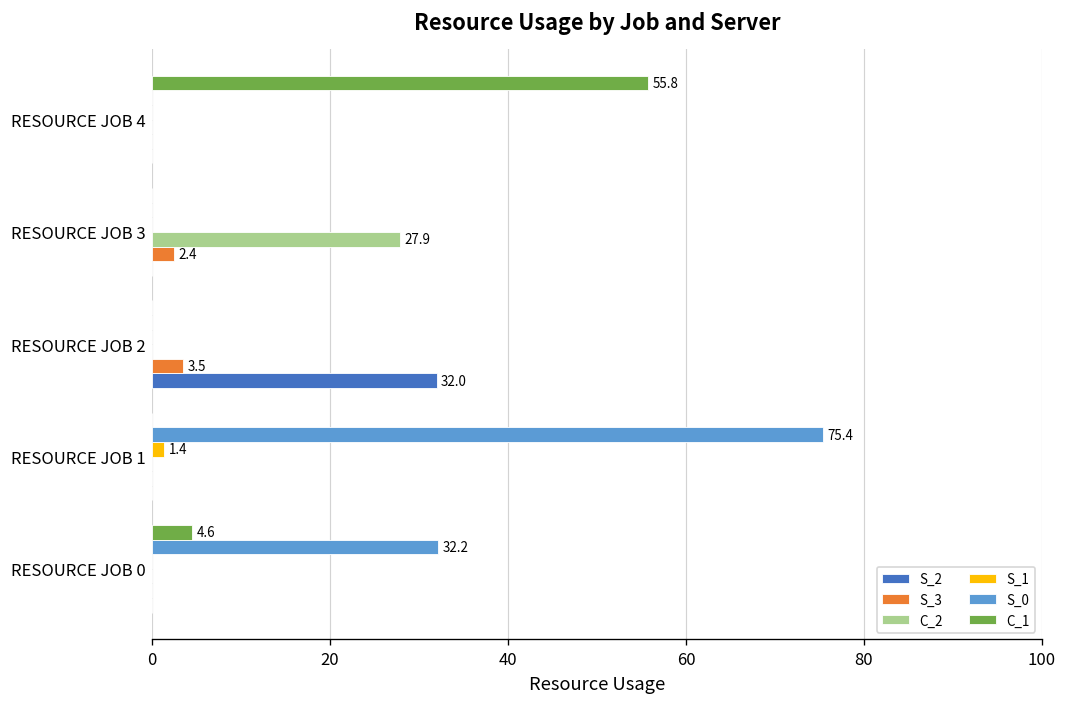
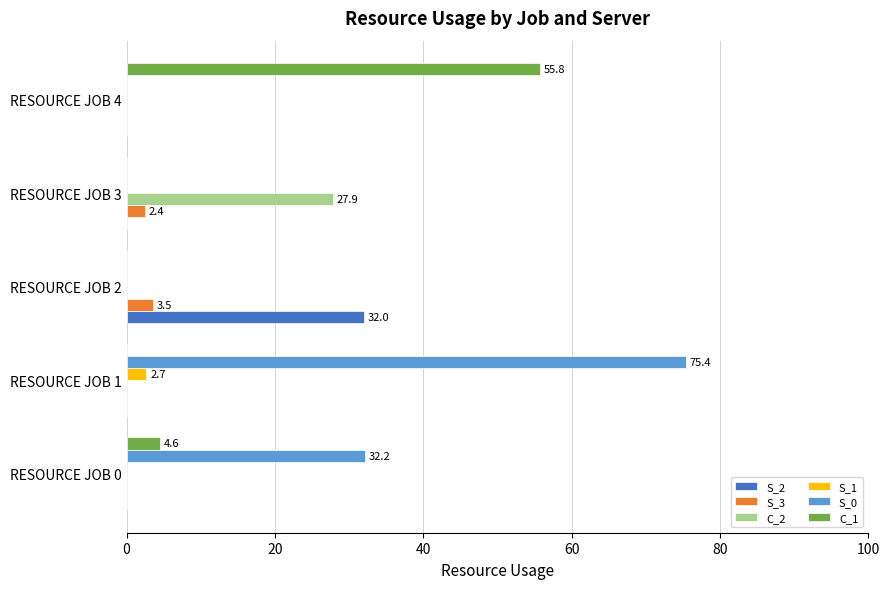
S_1, RESOURCE JOB 1: 1.4 -> 2.7
